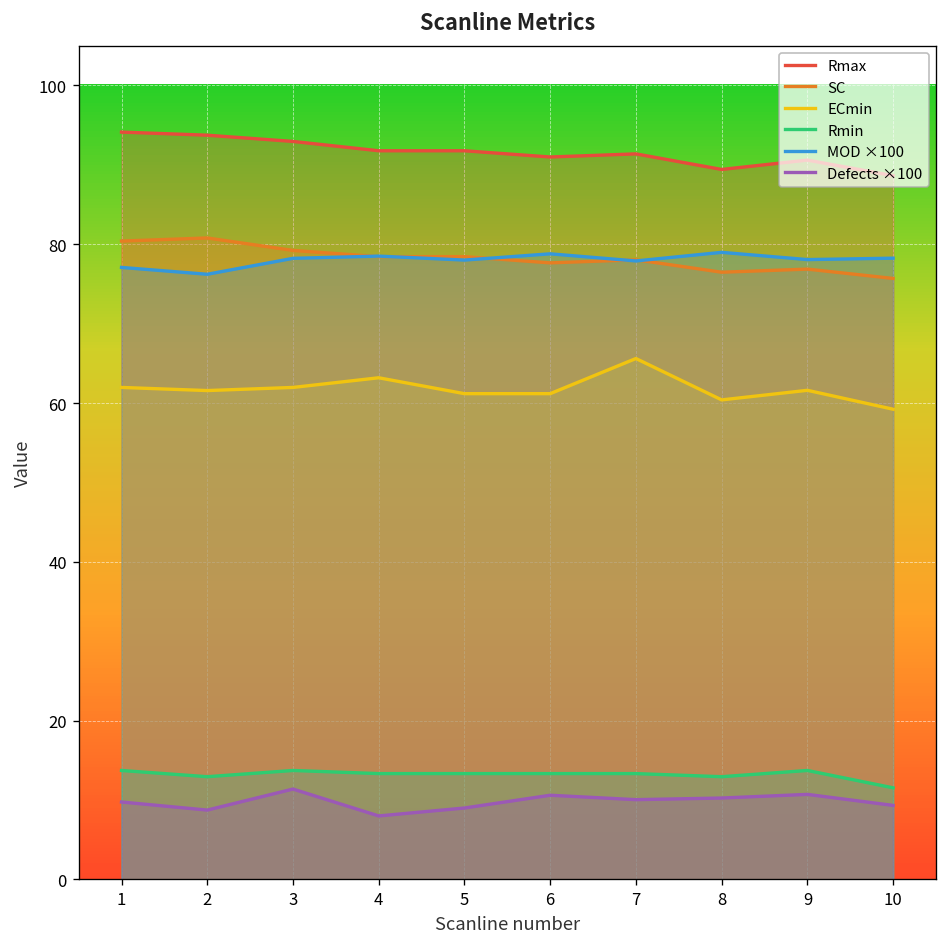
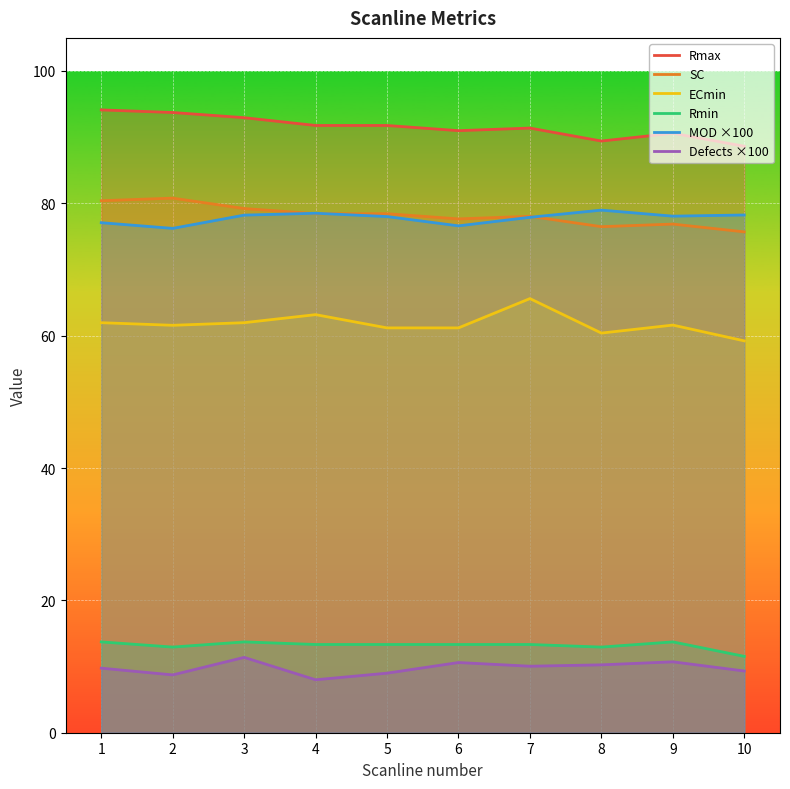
MOD ×100, 6: 79 -> 77
